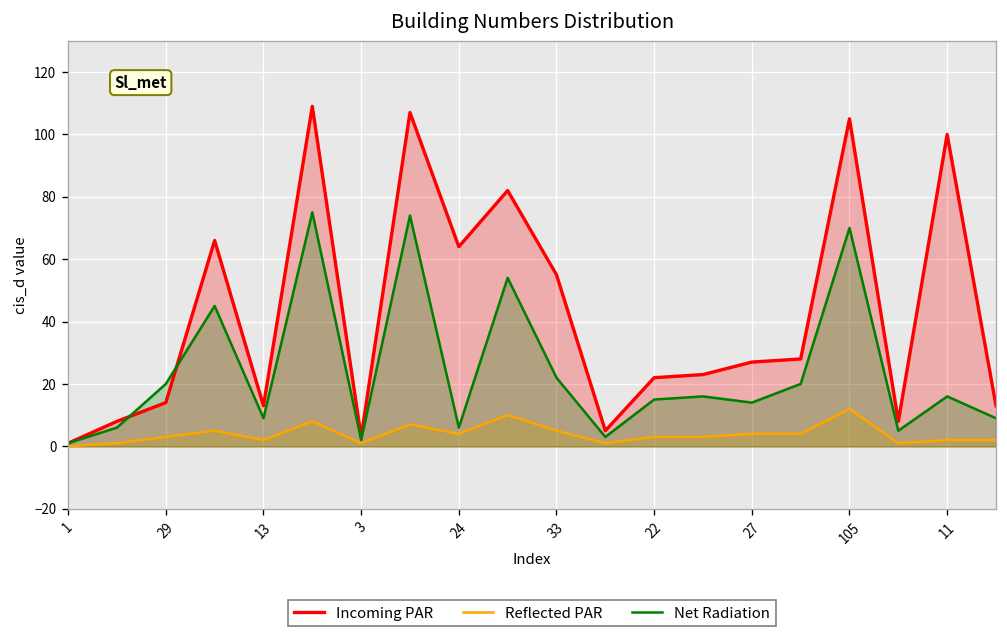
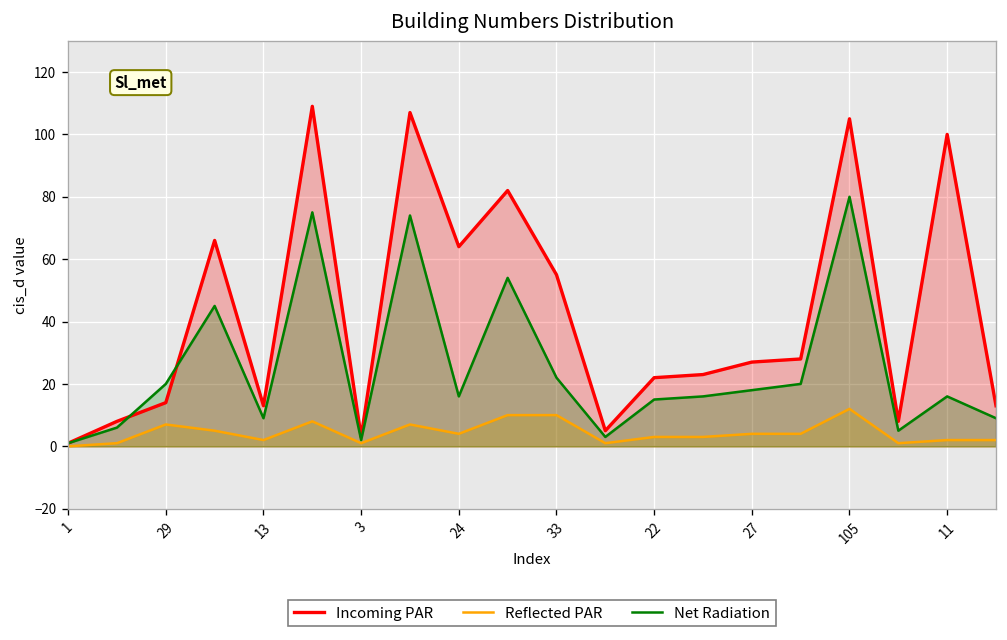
Reflected PAR, 29: 3 -> 7
Net Radiation, 24: 6 -> 16
Reflected PAR, 33: 5 -> 10
Net Radiation, 27: 14 -> 18
Net Radiation, 105: 70 -> 80
